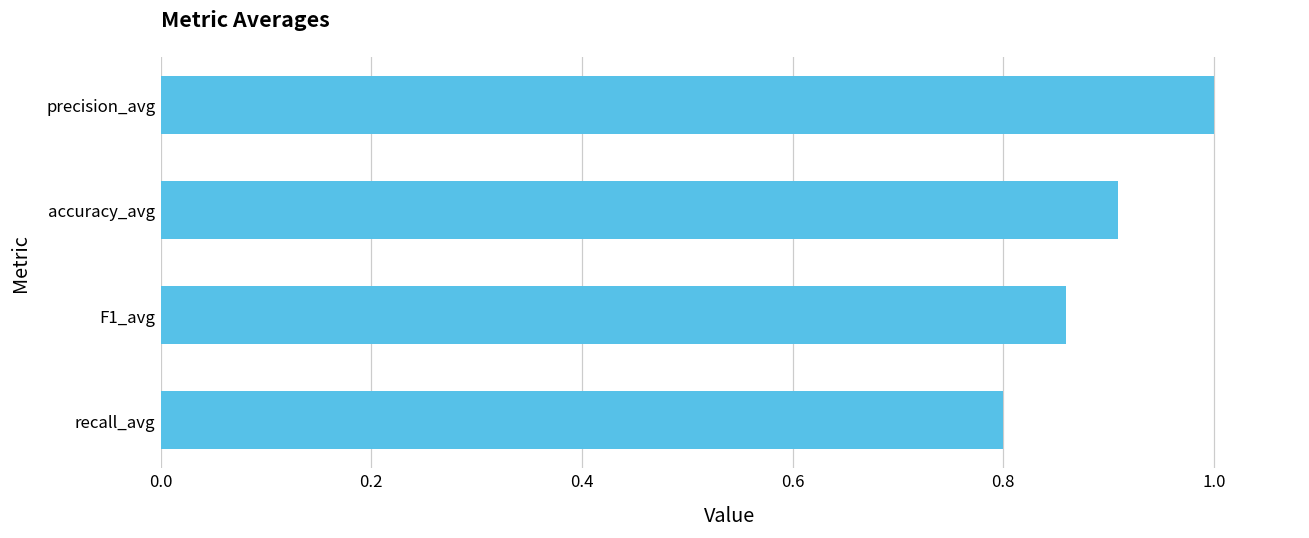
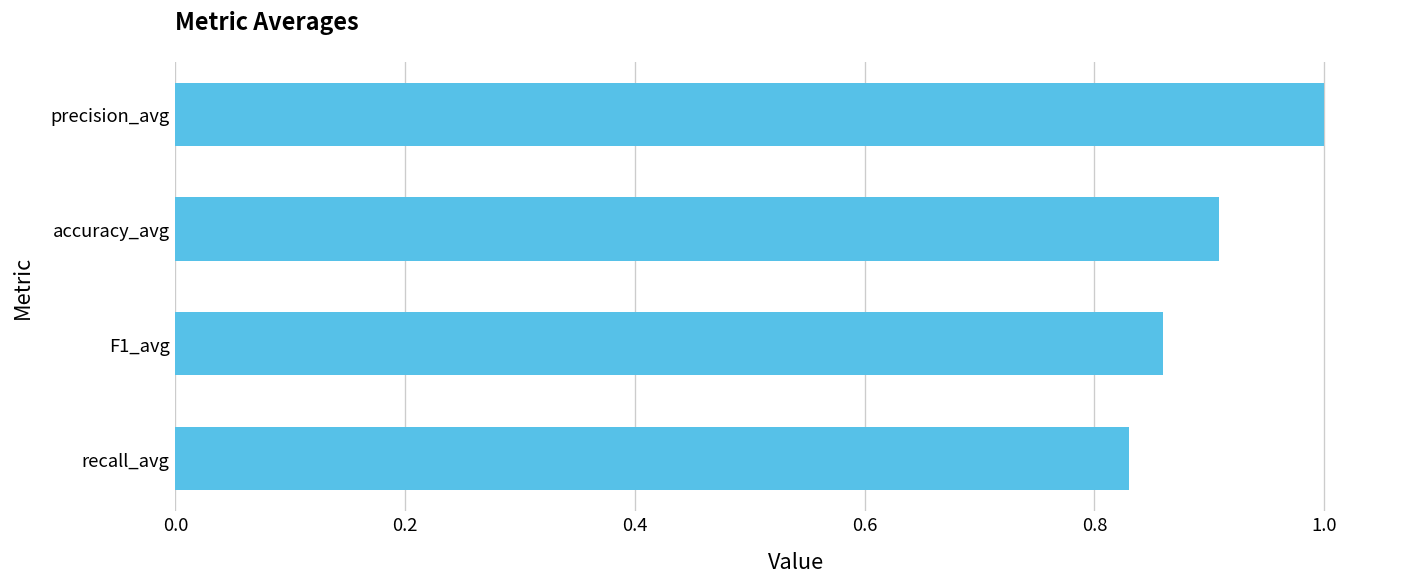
recall_avg: 0.80 -> 0.83
